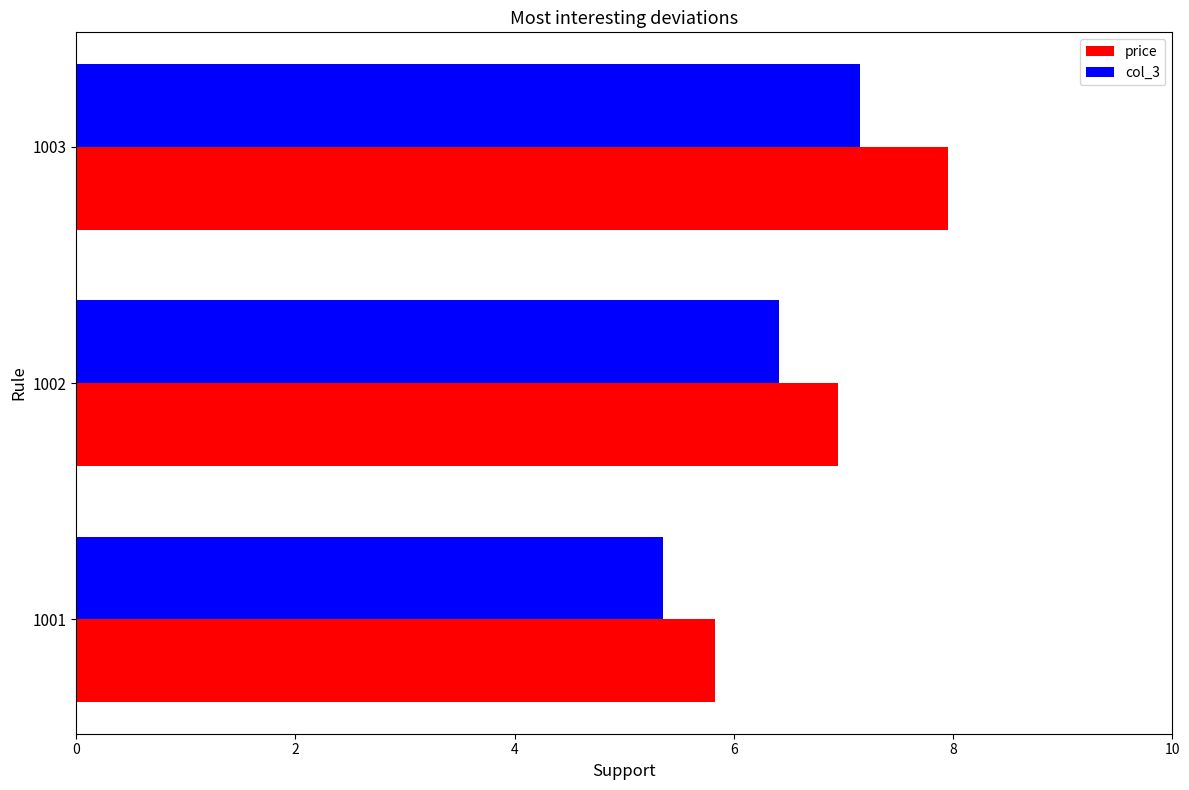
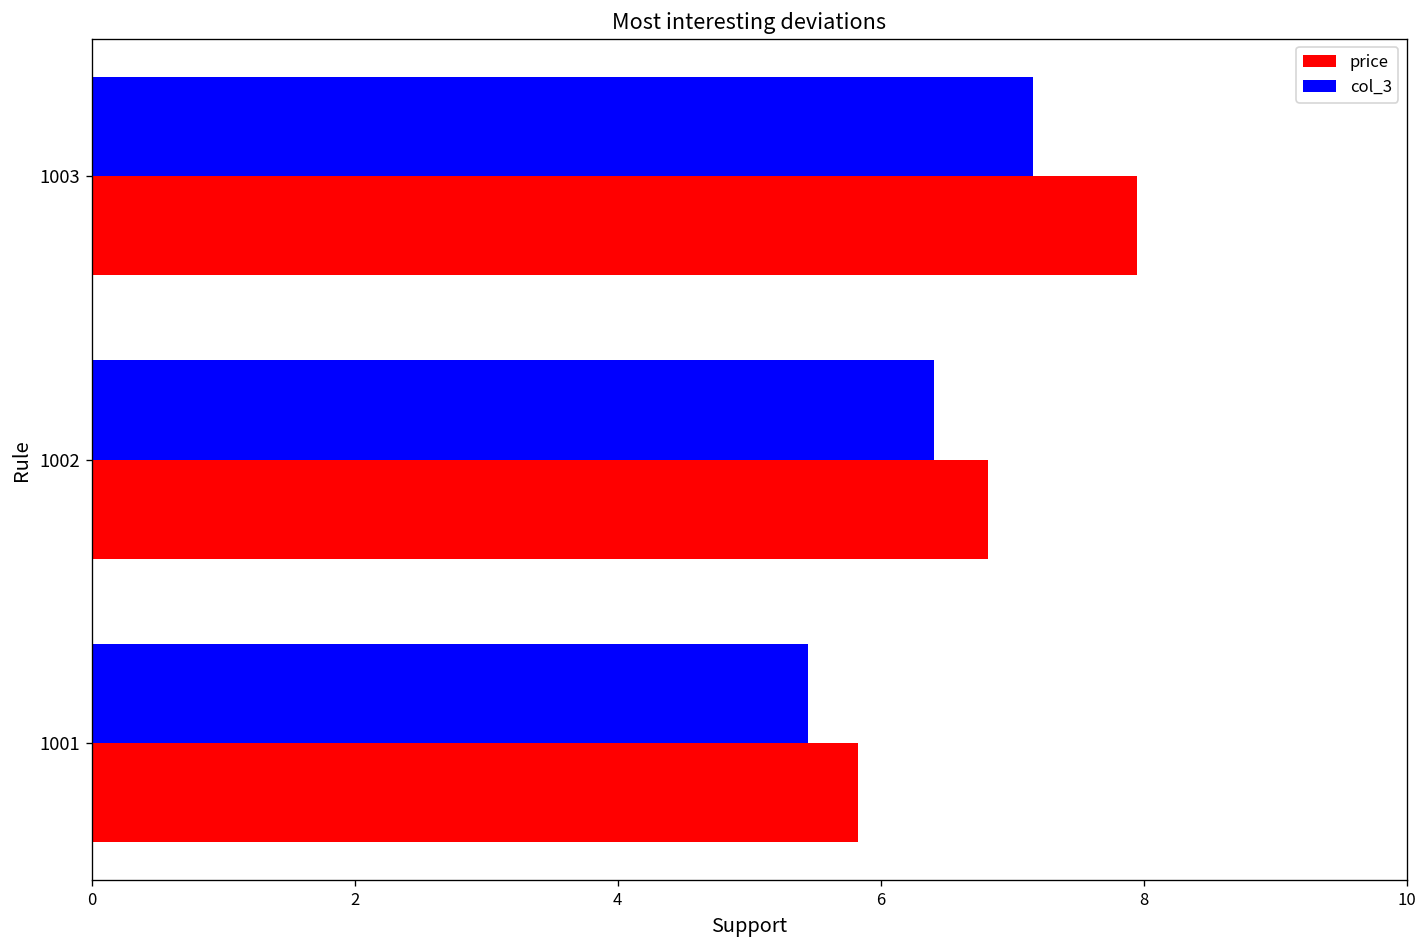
price, 1002: 6.95 -> 6.82
col_3, 1001: 5.36 -> 5.45
